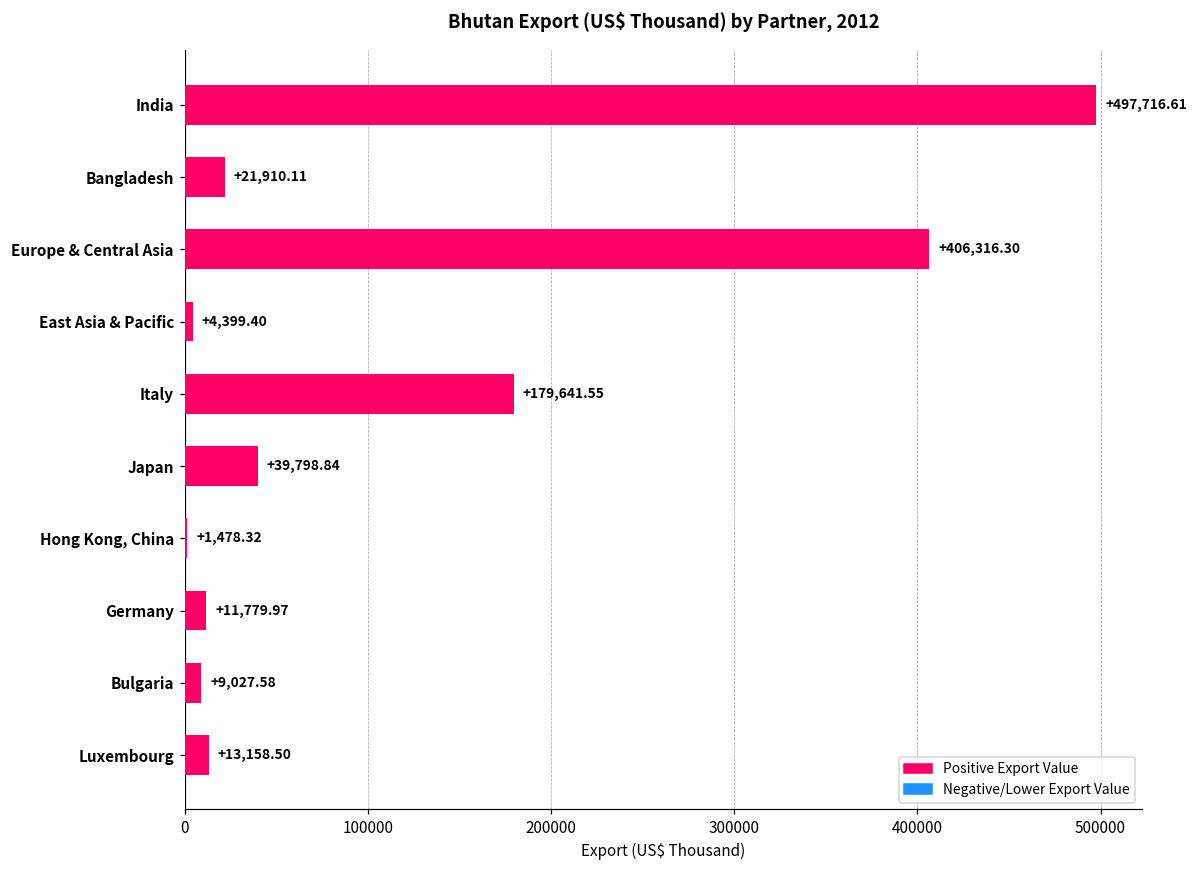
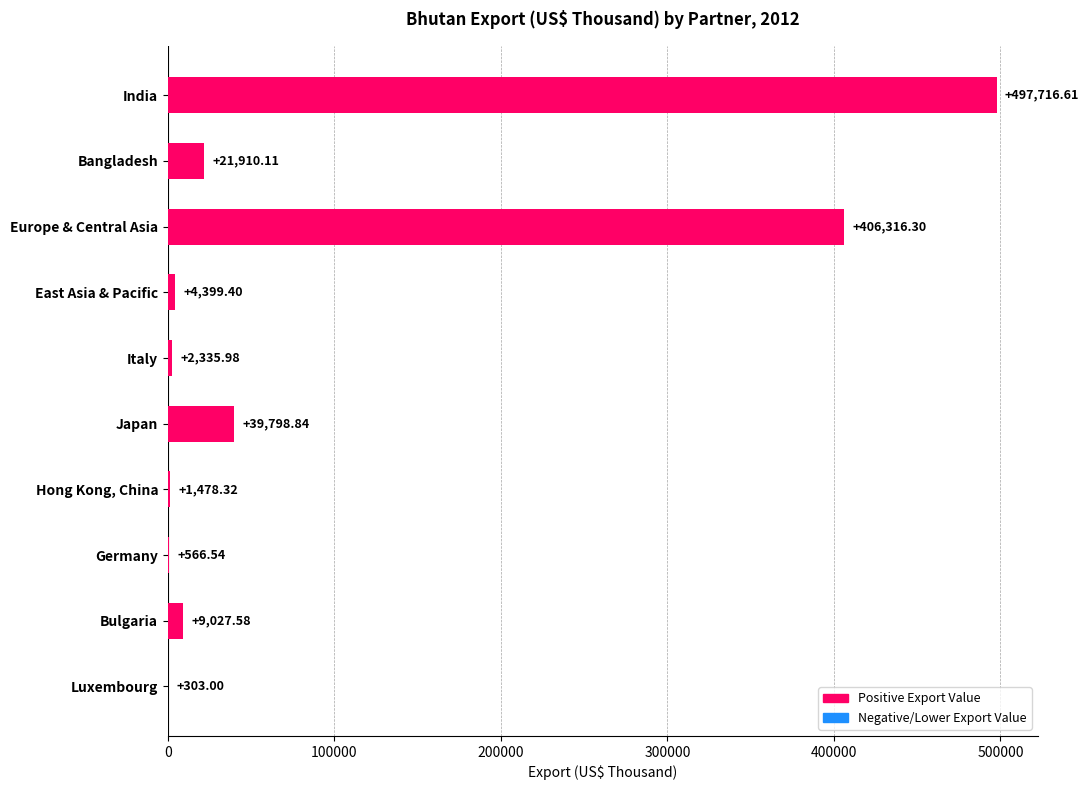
Italy: +179,641.55 -> +2,335.98
Germany: +11,779.97 -> +566.54
Luxembourg: +13,158.50 -> +303.00
